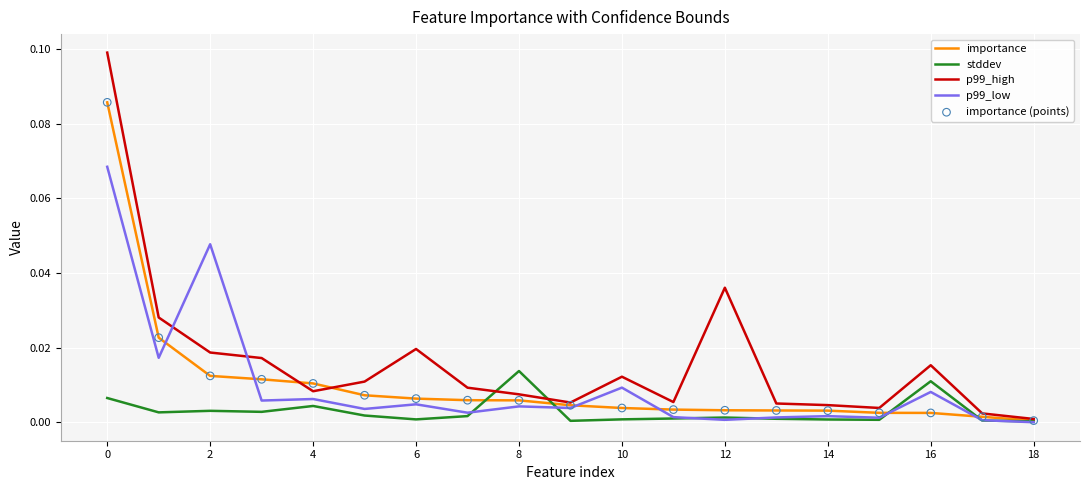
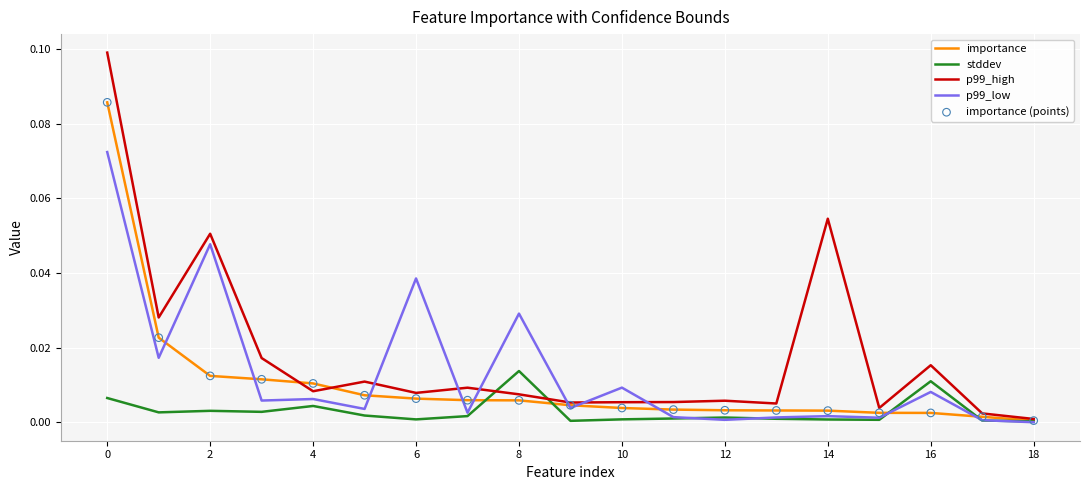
p99_low, 0: 0.068 -> 0.072
p99_high, 2: 0.019 -> 0.051
p99_high, 6: 0.020 -> 0.008
p99_low, 6: 0.005 -> 0.039
p99_low, 8: 0.004 -> 0.029
p99_high, 10: 0.012 -> 0.005
p99_high, 12: 0.036 -> 0.006
p99_high, 14: 0.005 -> 0.055
